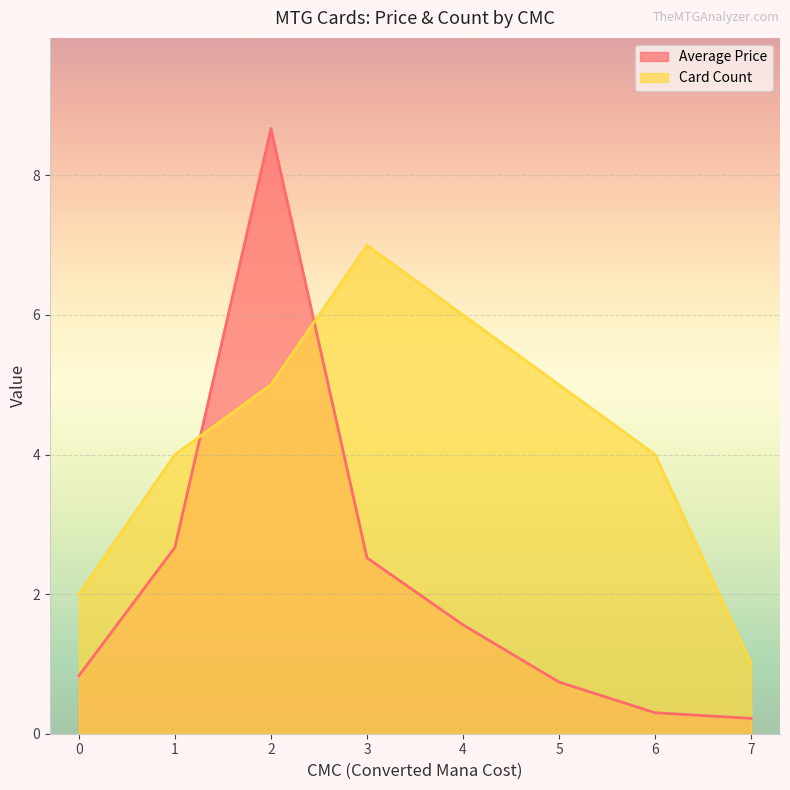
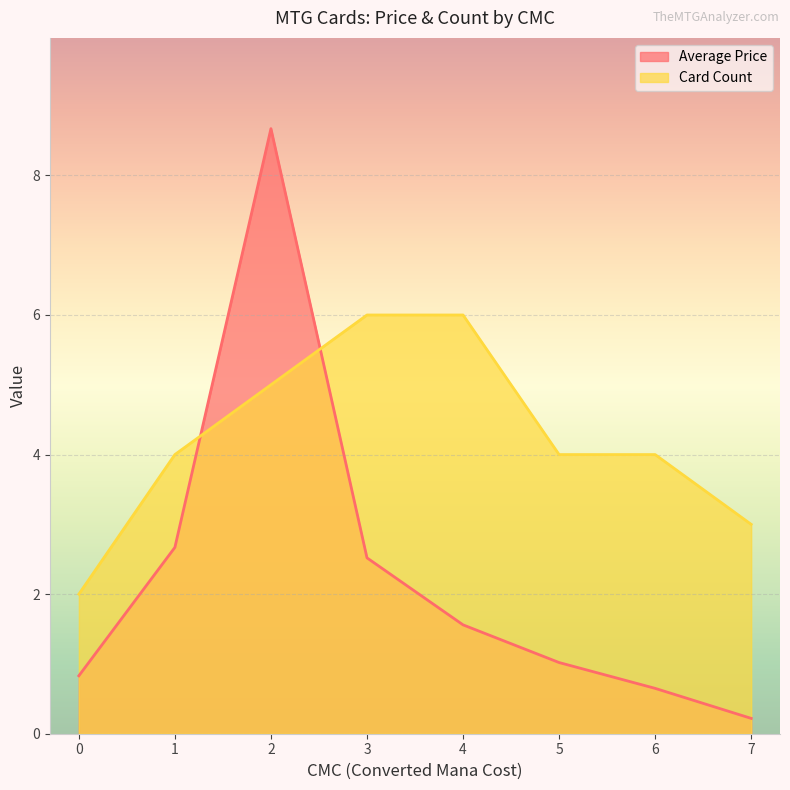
Card Count, 3: 7 -> 6
Average Price, 5: 0.7 -> 1.0
Card Count, 5: 5 -> 4
Average Price, 6: 0.3 -> 0.7
Card Count, 7: 1 -> 3
